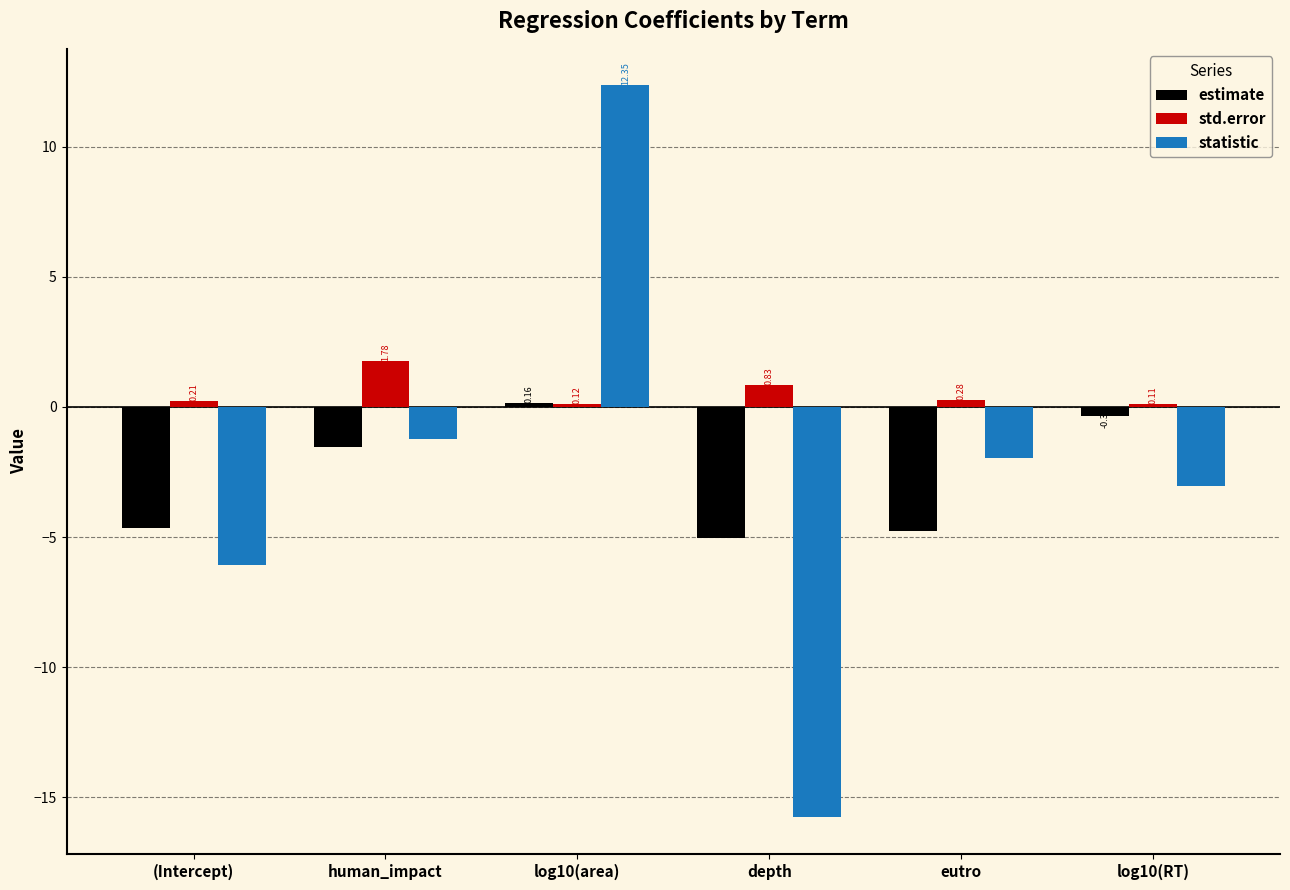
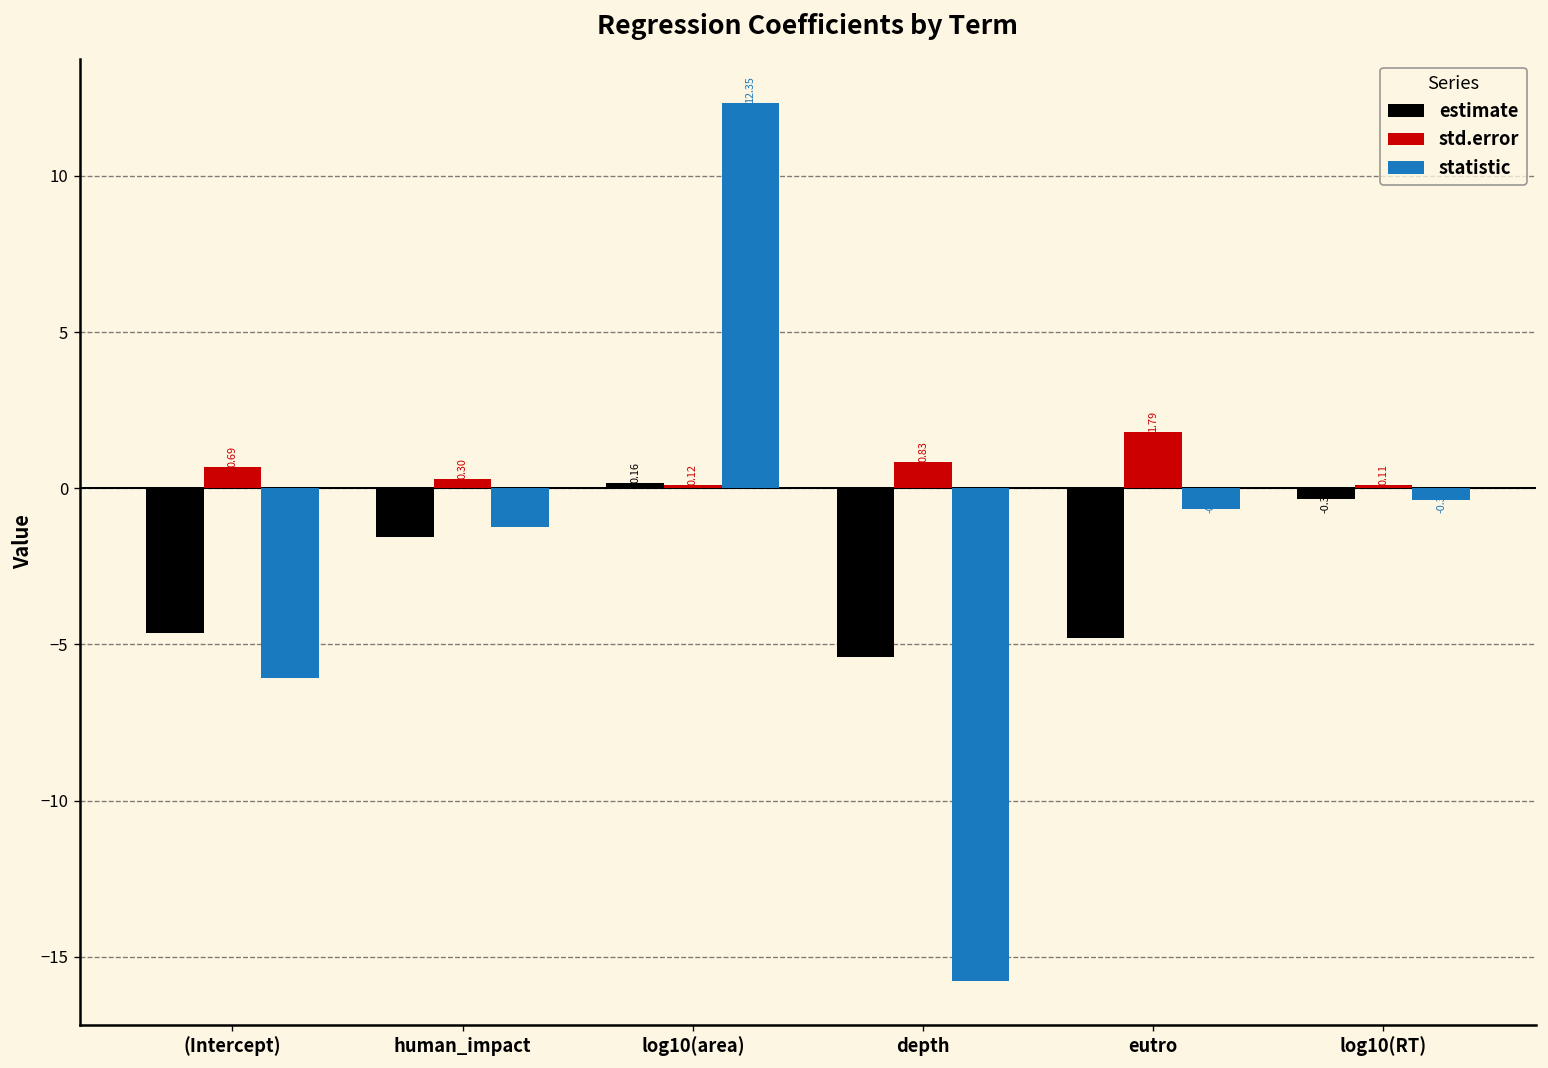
std.error, (Intercept): 0.21 -> 0.69
std.error, human_impact: 1.78 -> 0.30
estimate, depth: -5.1 -> -5.4
std.error, eutro: 0.28 -> 1.79
statistic, eutro: -2.0 -> -0.7
statistic, log10(RT): -3.0 -> -0.4
